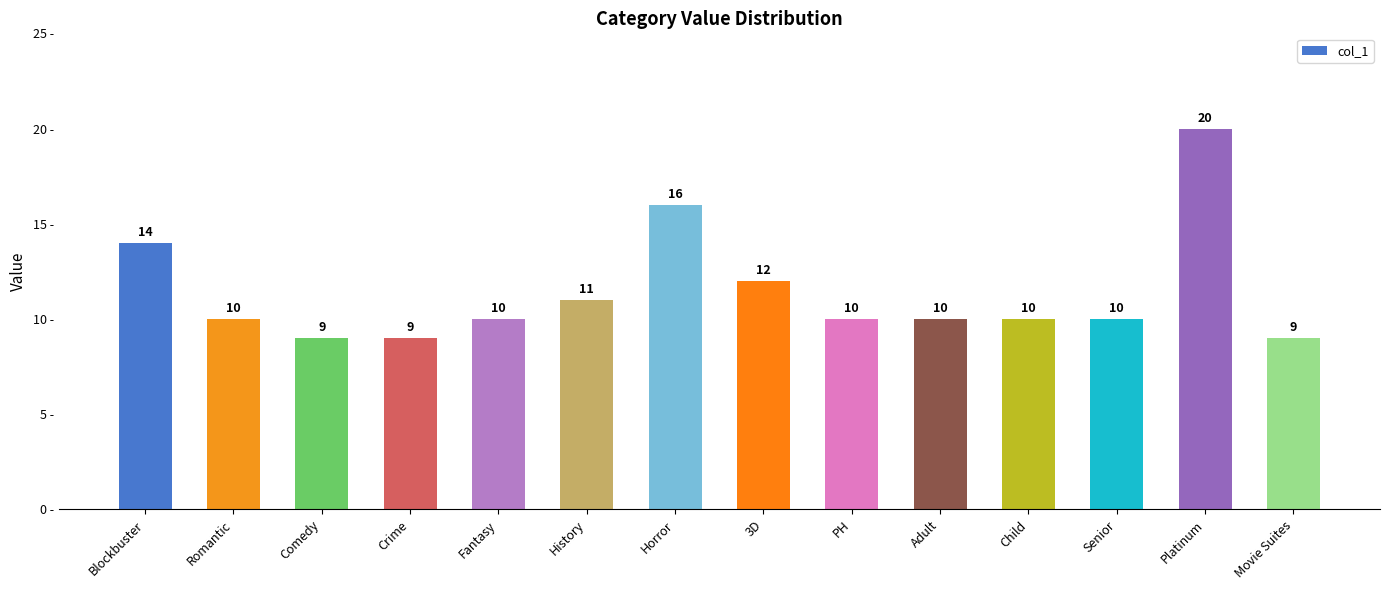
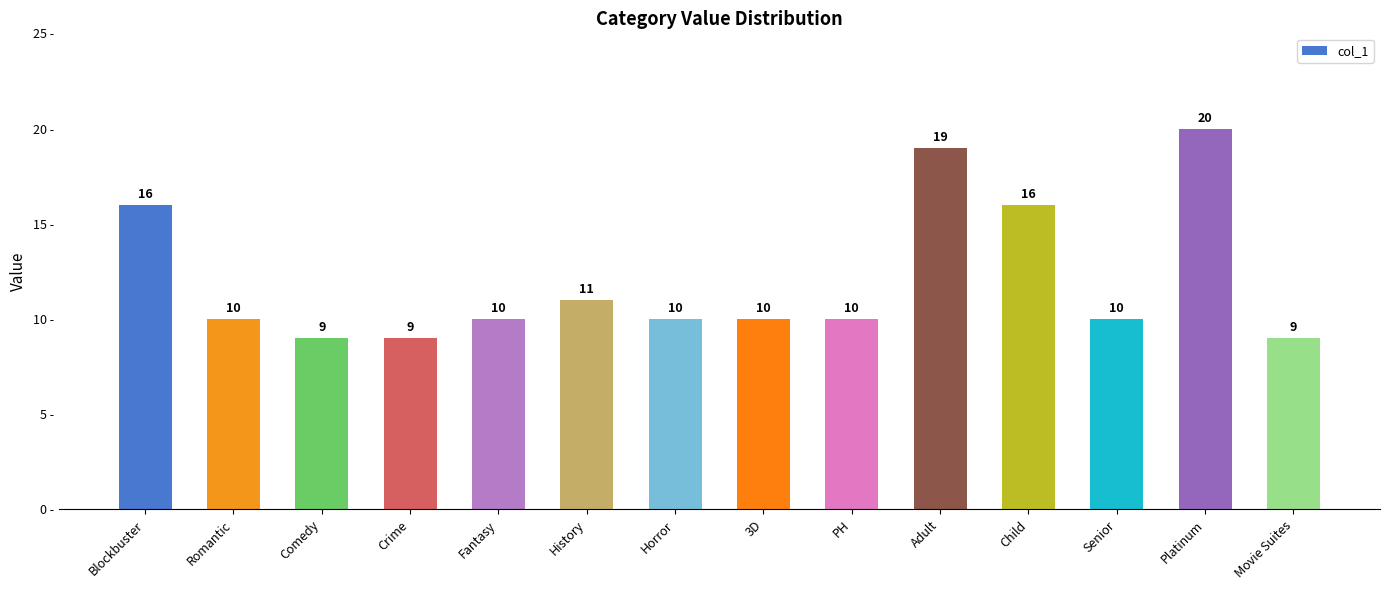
Blockbuster: 14 -> 16
Horror: 16 -> 10
3D: 12 -> 10
Adult: 10 -> 19
Child: 10 -> 16
